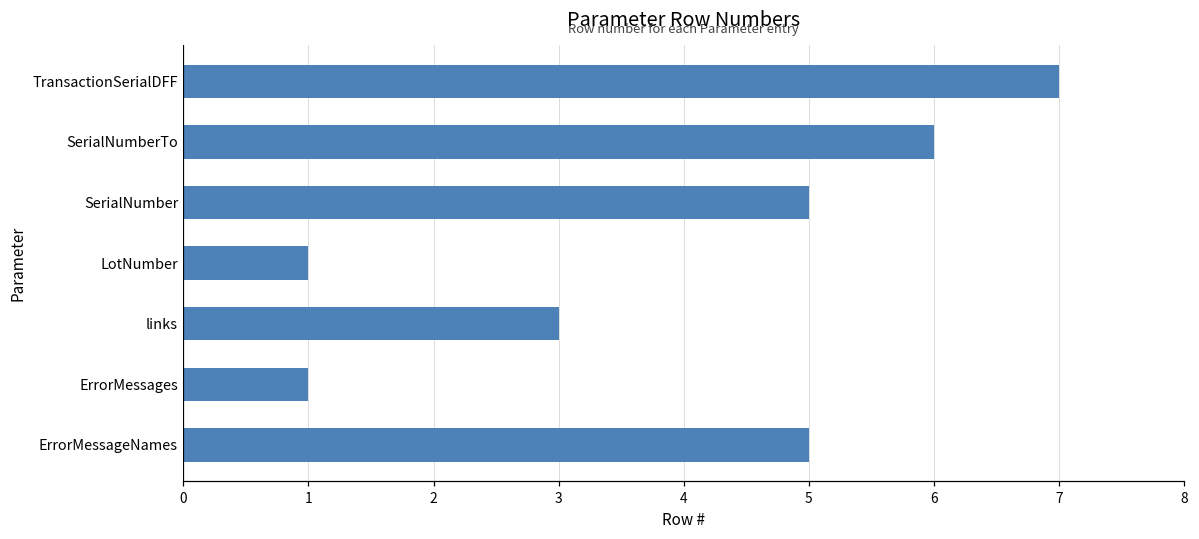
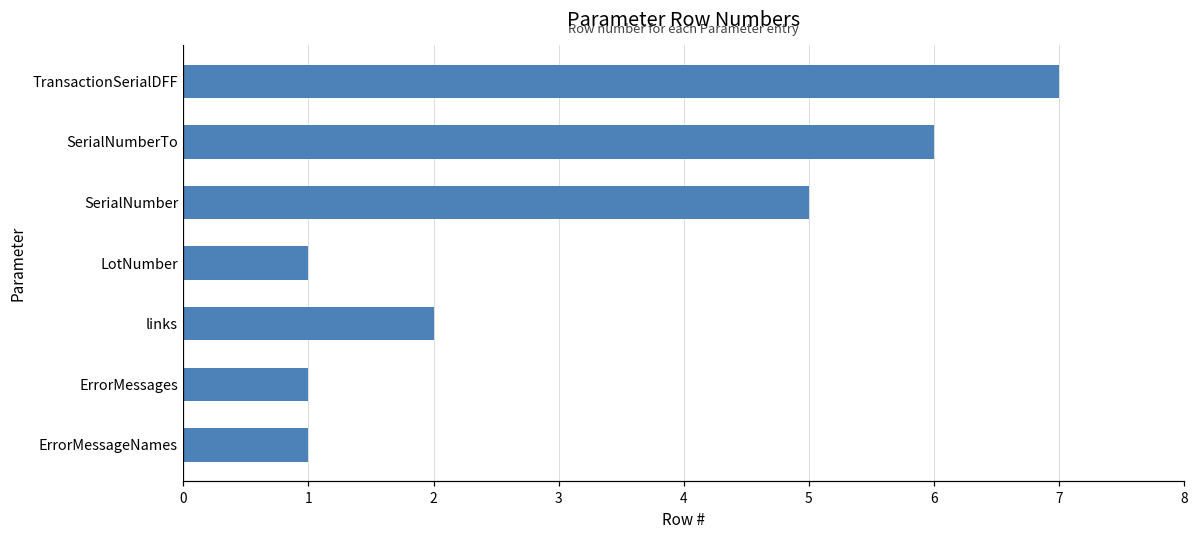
links: 3 -> 2
ErrorMessageNames: 5 -> 1
